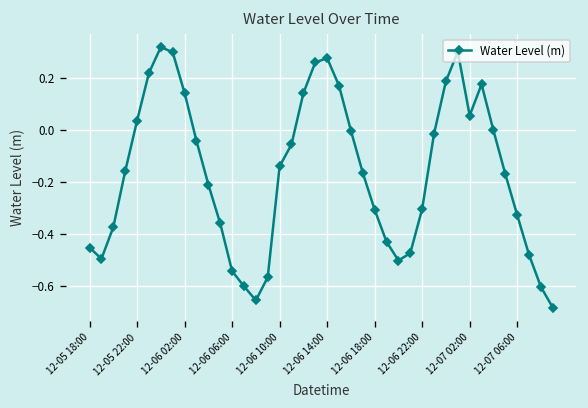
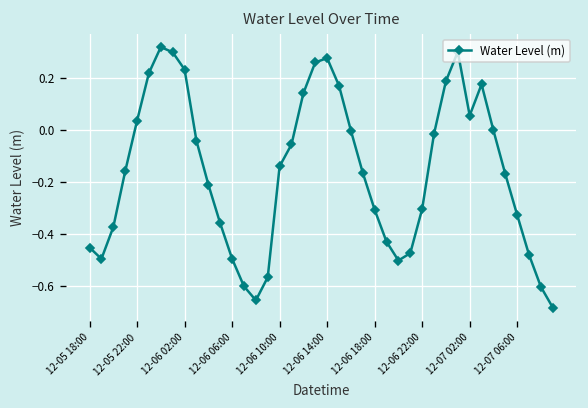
12-06 02:00: 0.14 -> 0.23
12-06 06:00: -0.54 -> -0.49
